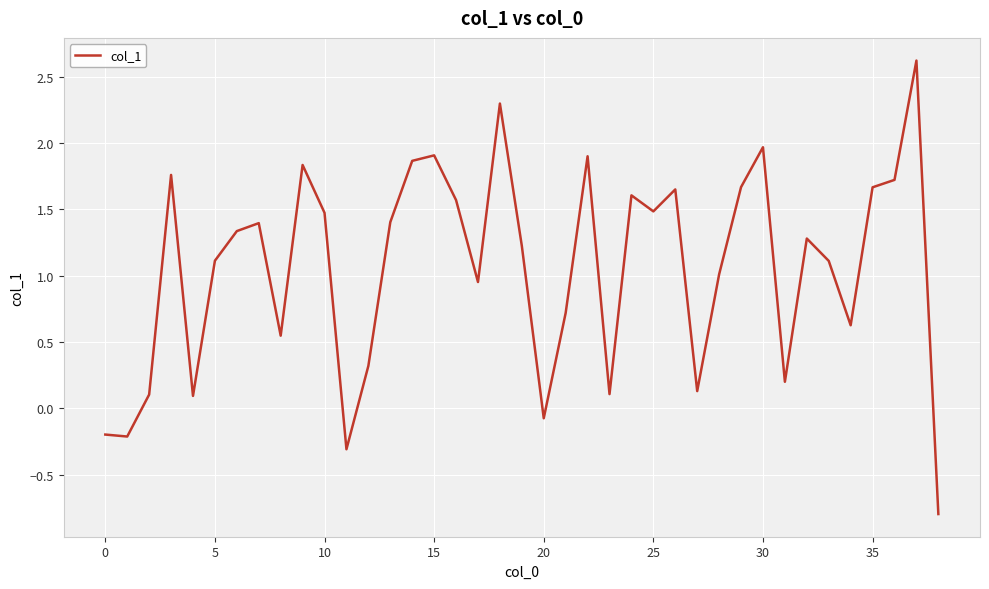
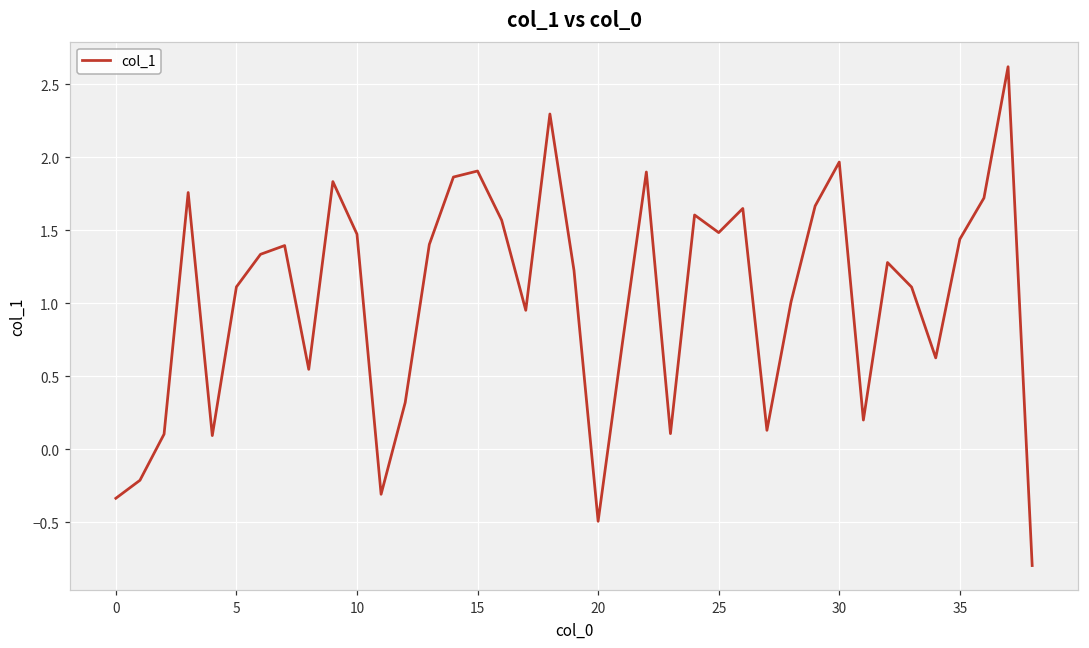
0: -0.20 -> -0.34
20: -0.08 -> -0.49
35: 1.67 -> 1.44
